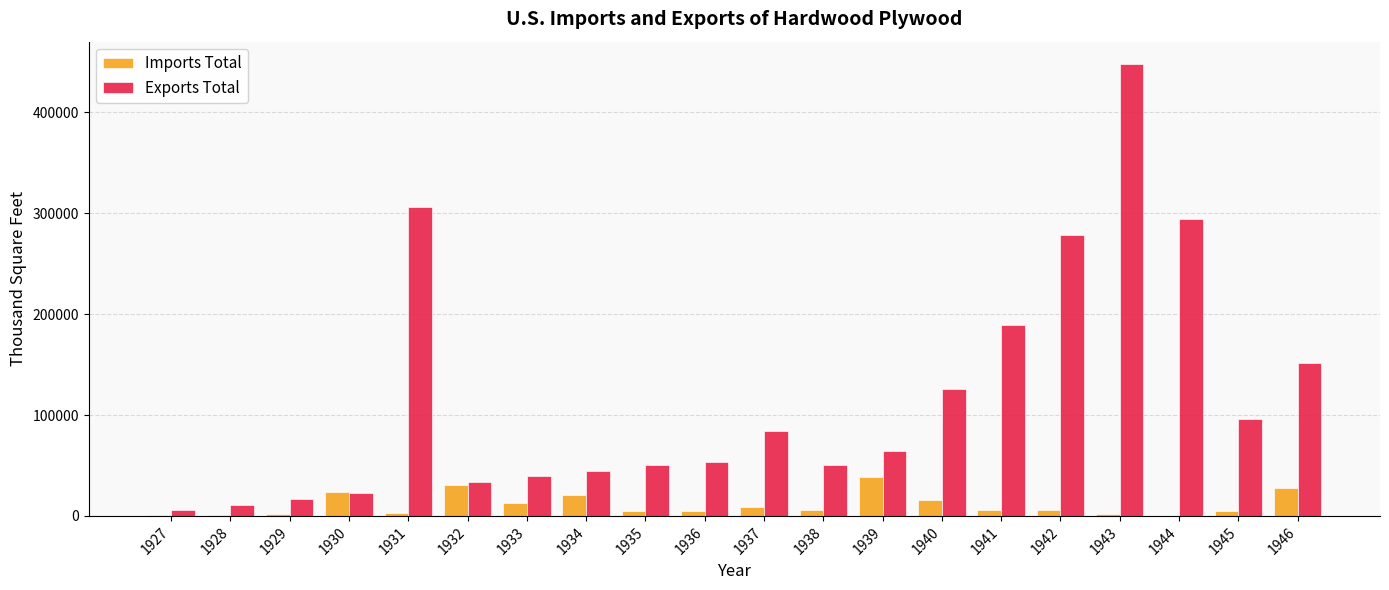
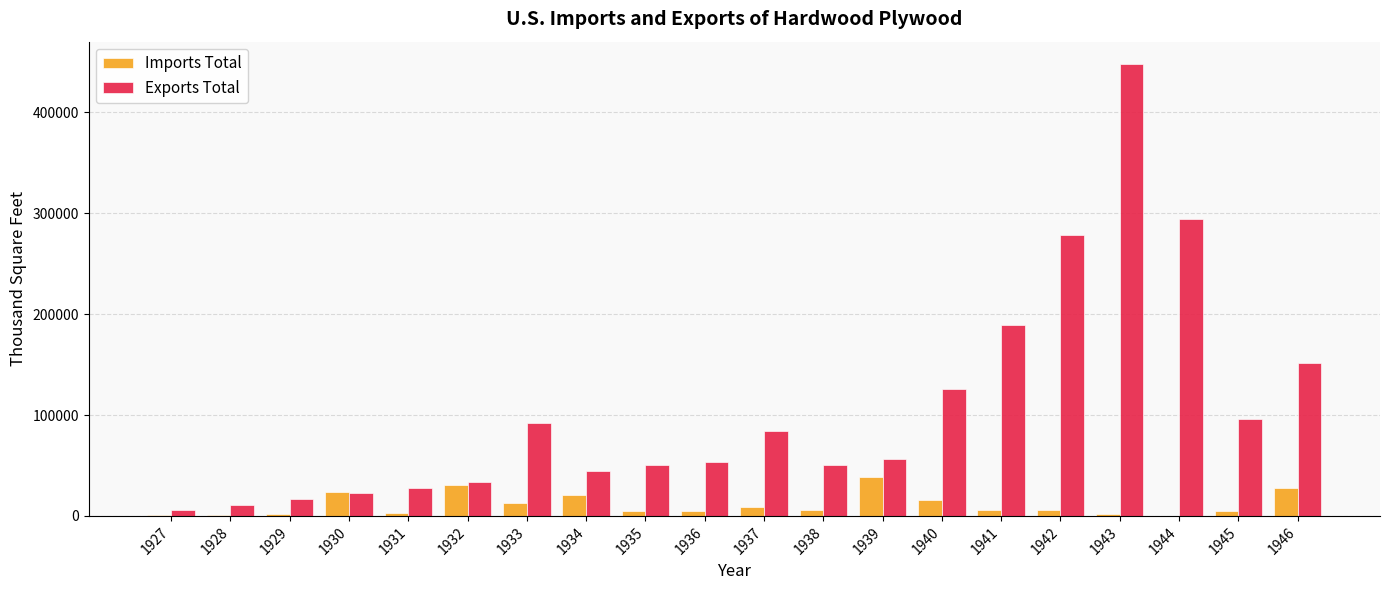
Exports Total, 1931: 307000 -> 28000
Exports Total, 1933: 39000 -> 92000
Exports Total, 1939: 65000 -> 56000
